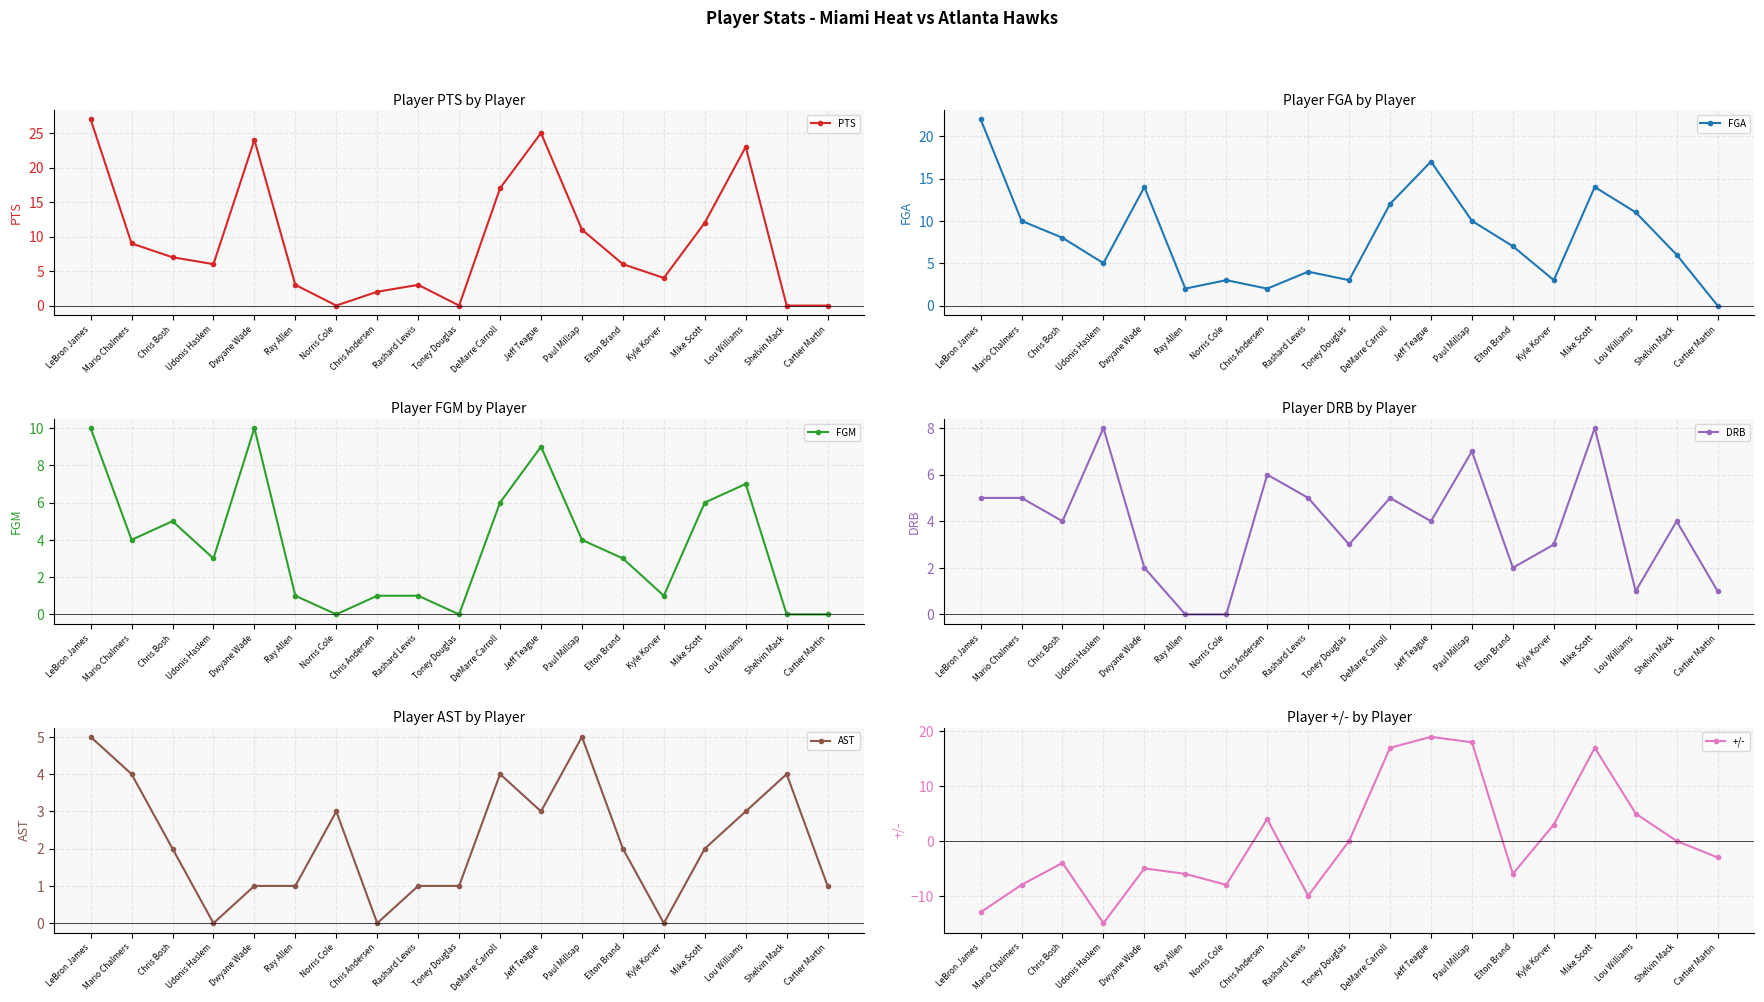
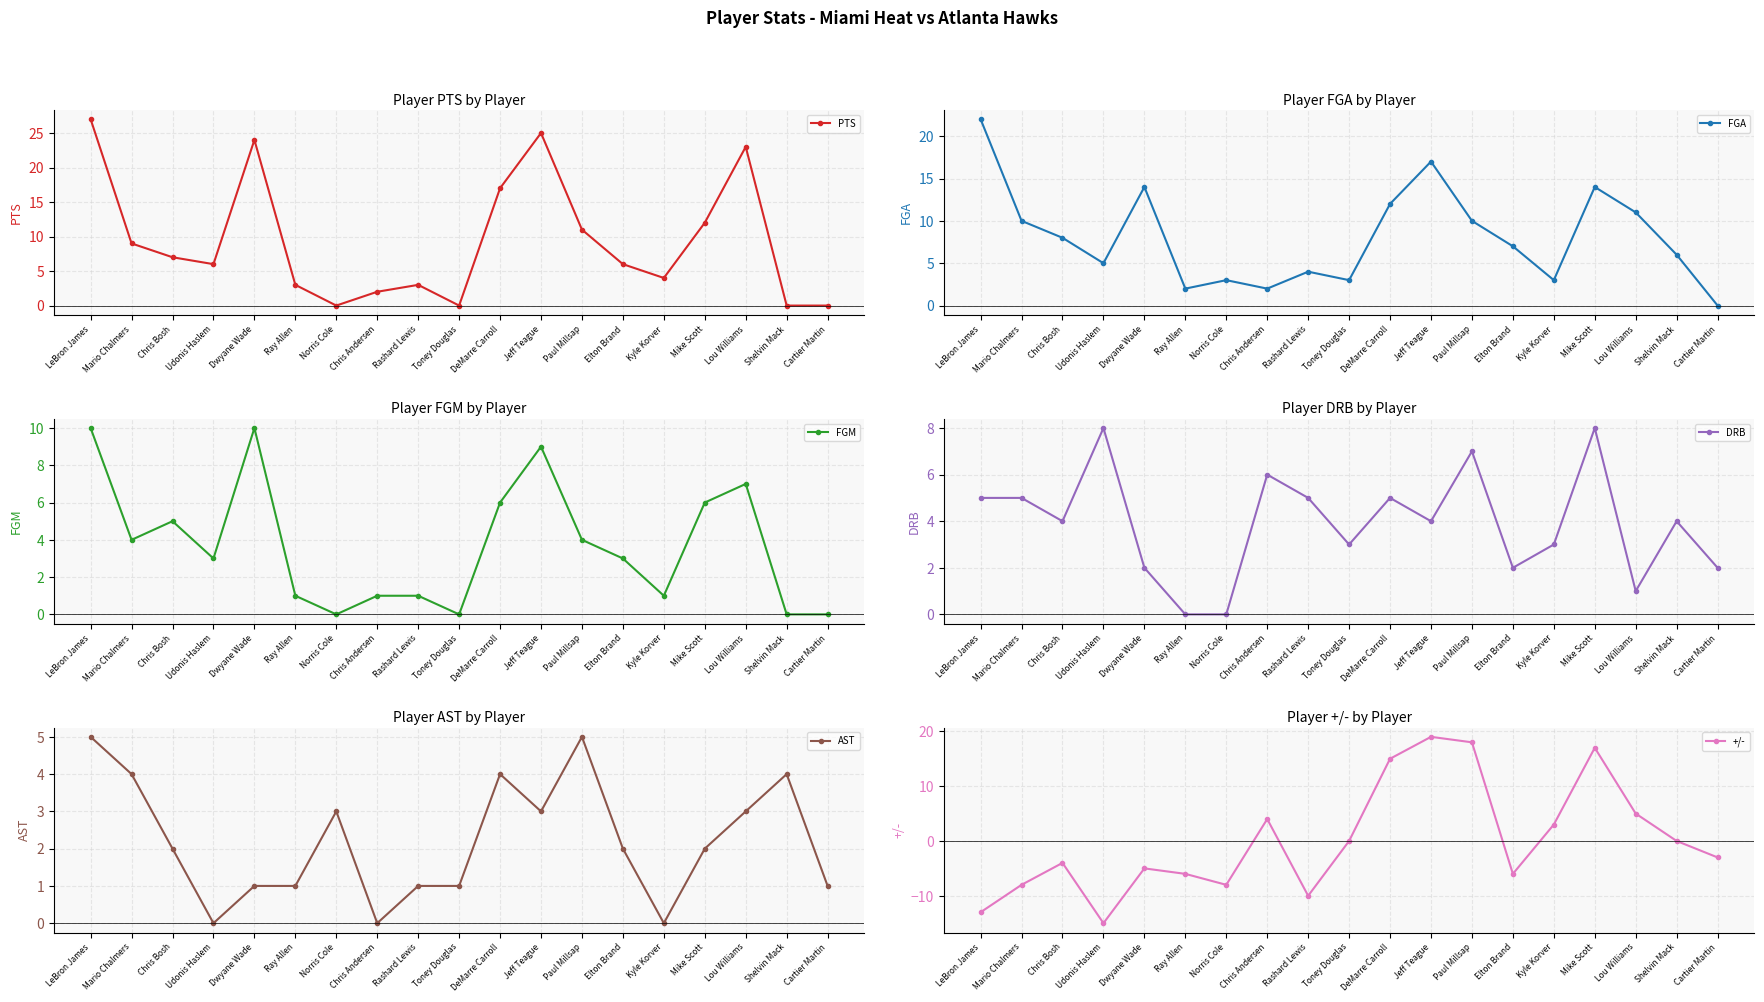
Player DRB by Player, Cartier Martin: 1 -> 2
Player +/- by Player, DeMarre Carroll: 17 -> 15
